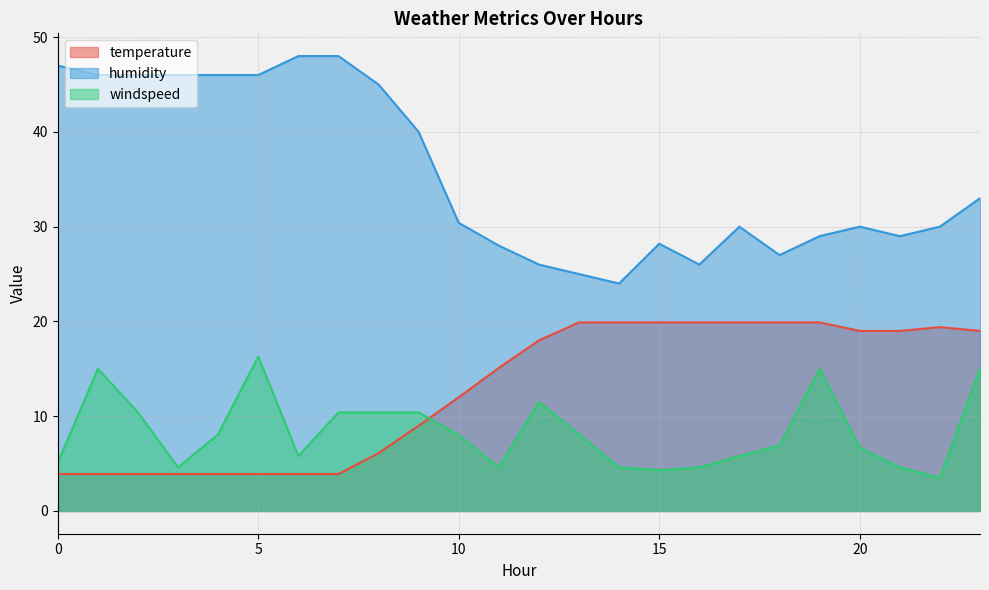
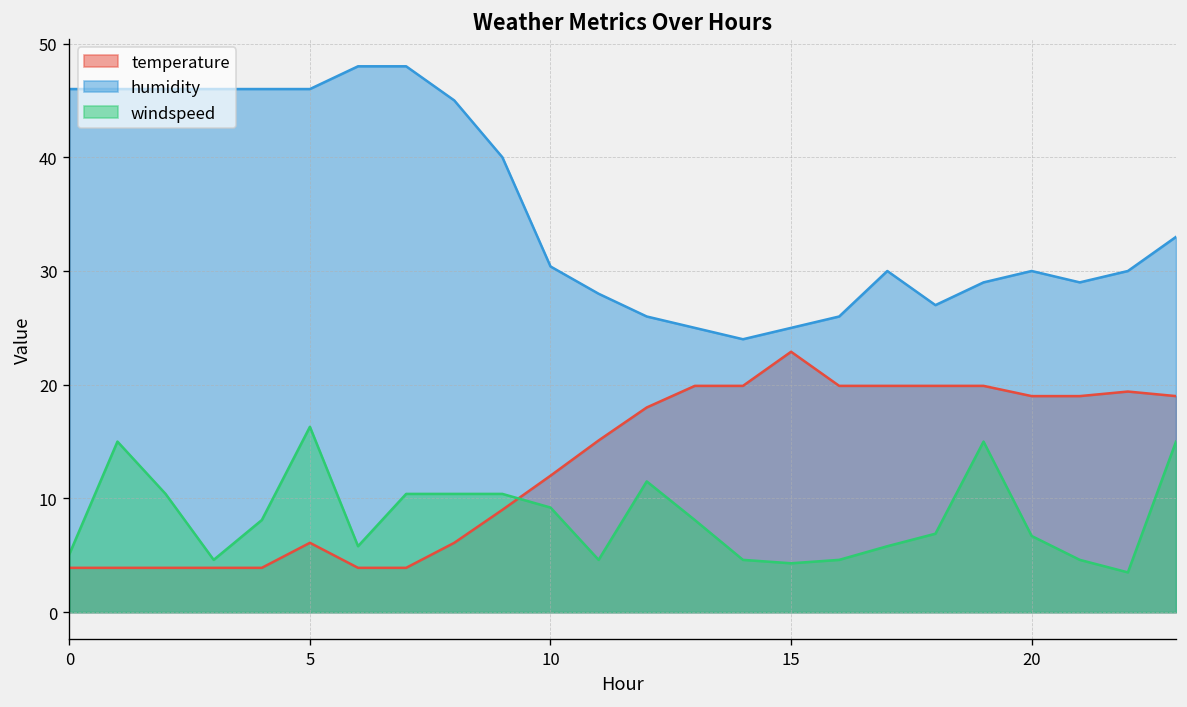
humidity, 0: 47 -> 46
temperature, 5: 4 -> 6
windspeed, 10: 8 -> 9
temperature, 15: 20 -> 23
humidity, 15: 28 -> 25
